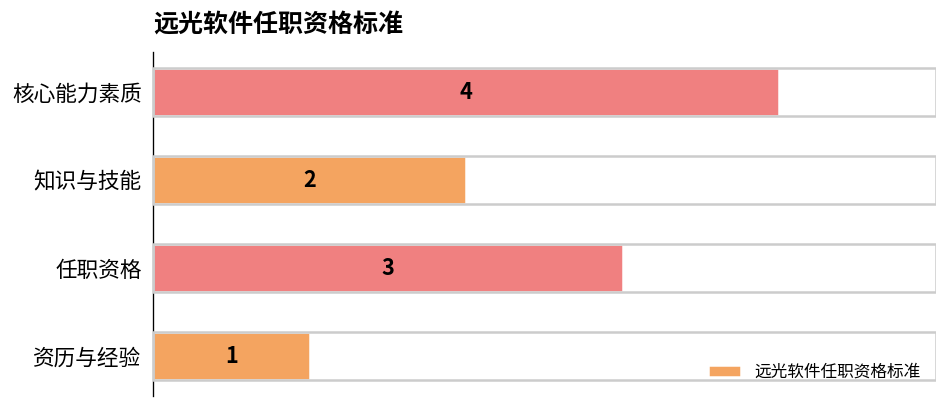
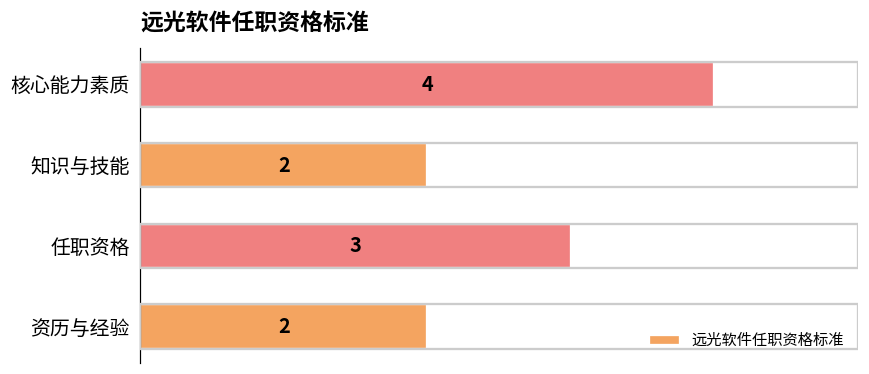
资历与经验: 1 -> 2
